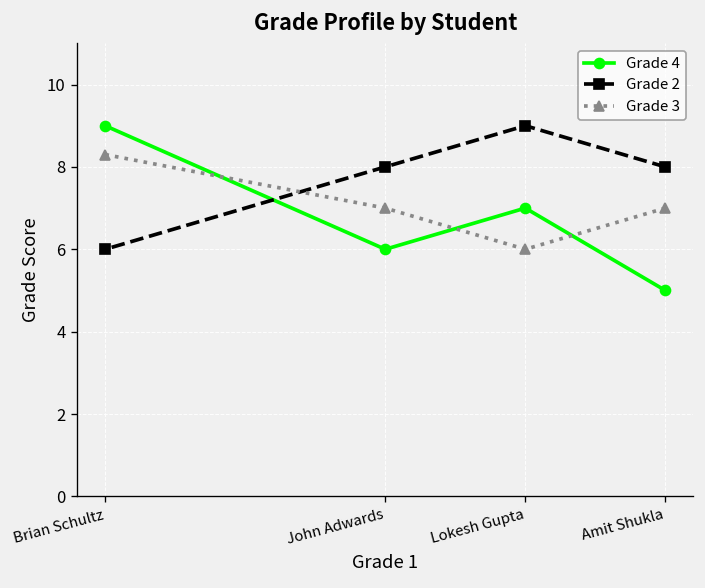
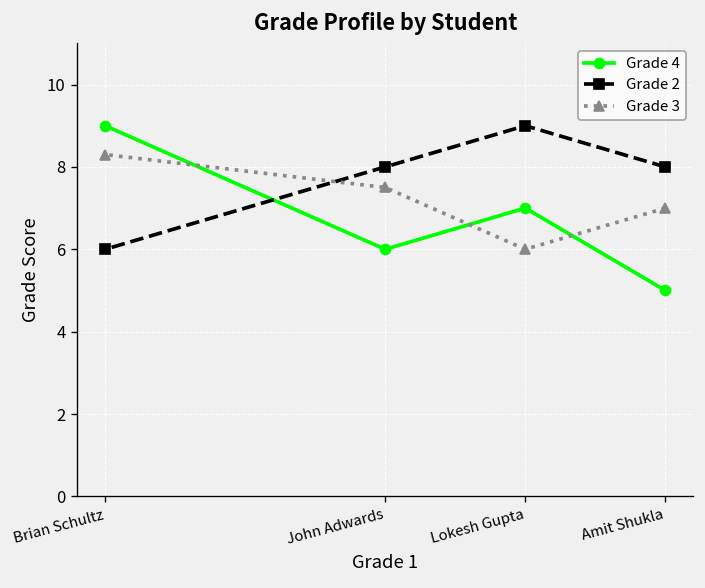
Grade 3, John Adwards: 7.0 -> 7.5
